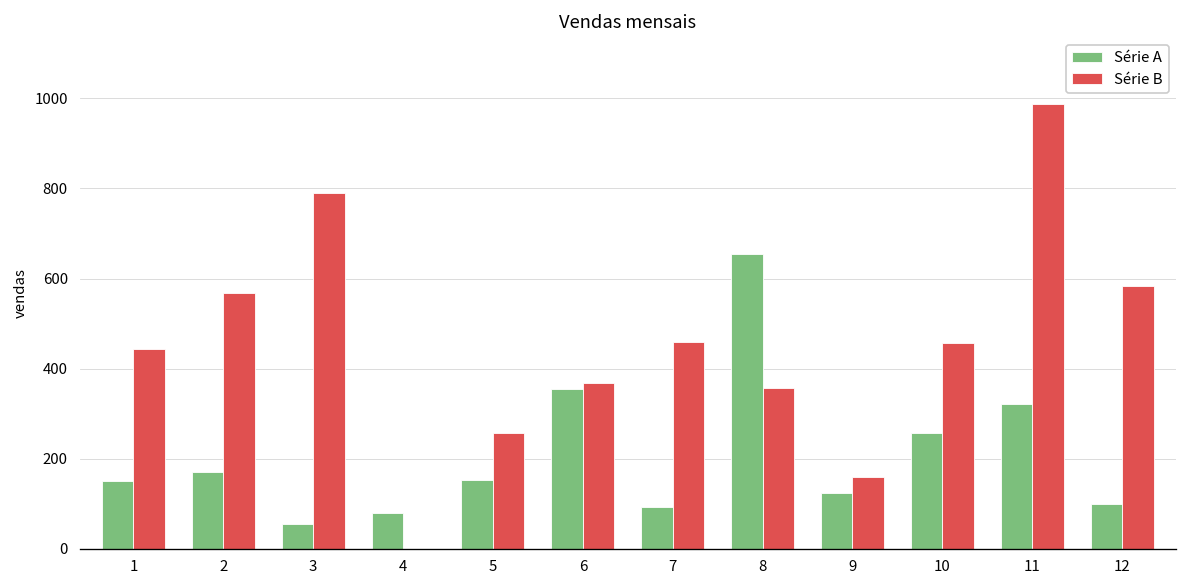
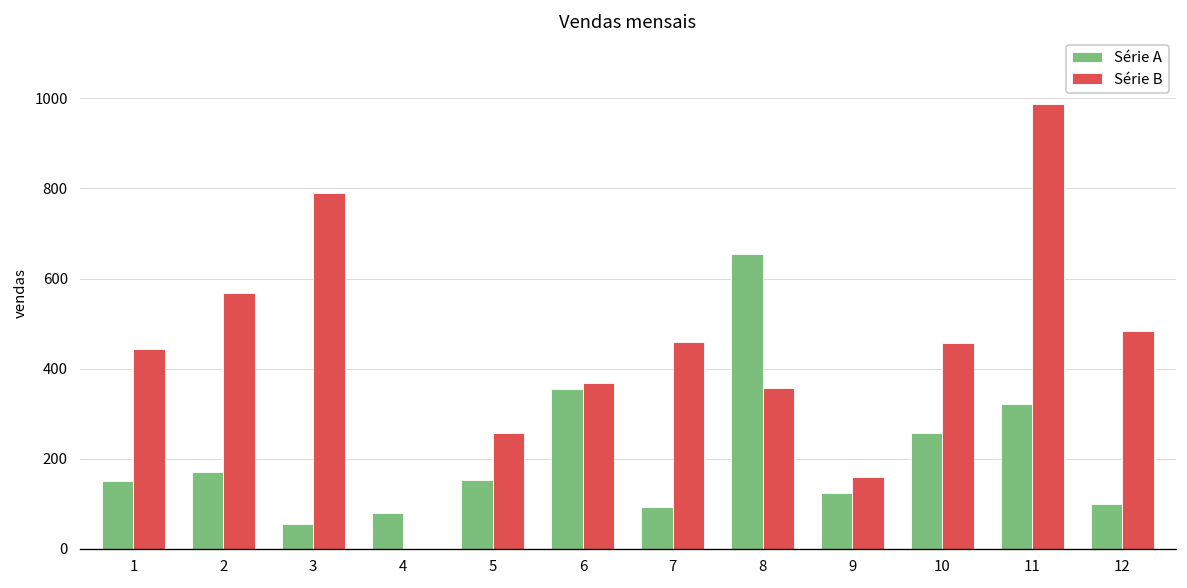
Série B, 12: 580 -> 480
